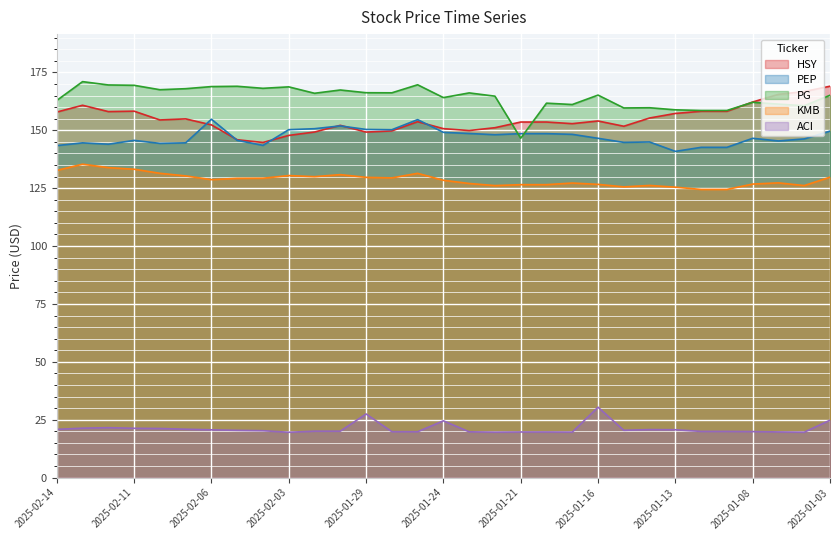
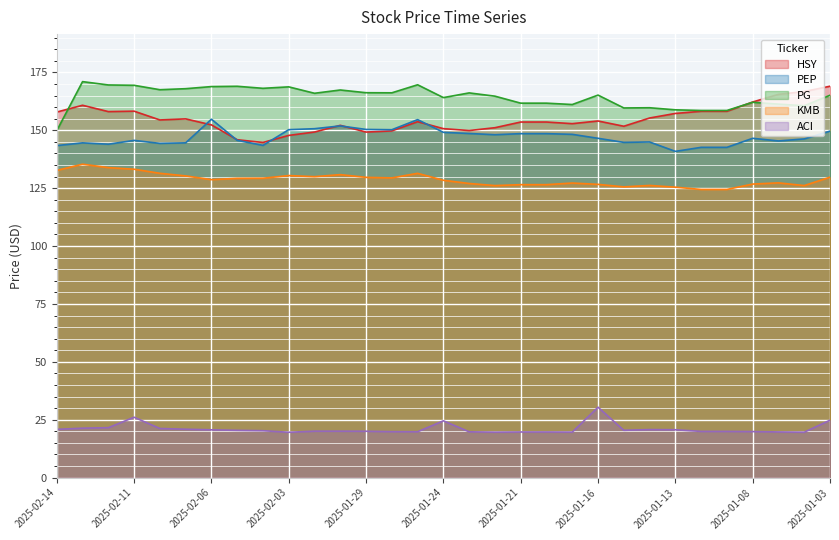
PG, 2025-02-14: 163 -> 150
ACI, 2025-02-11: 21 -> 26
ACI, 2025-01-29: 27 -> 20
PG, 2025-01-21: 147 -> 162
